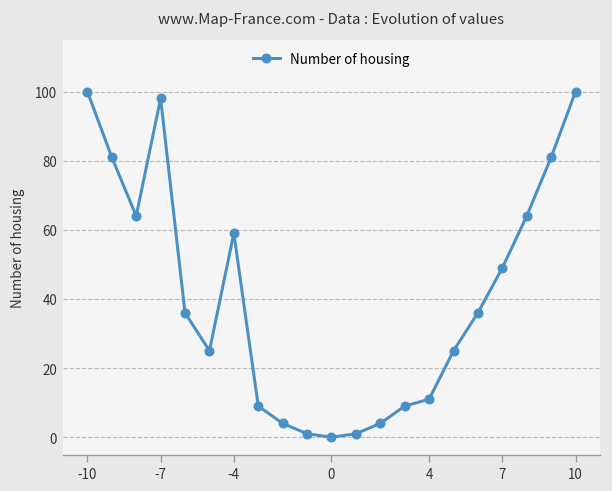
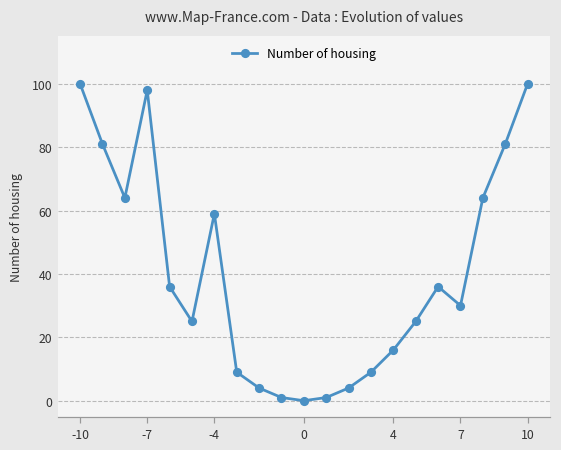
4: 11 -> 16
7: 49 -> 30
